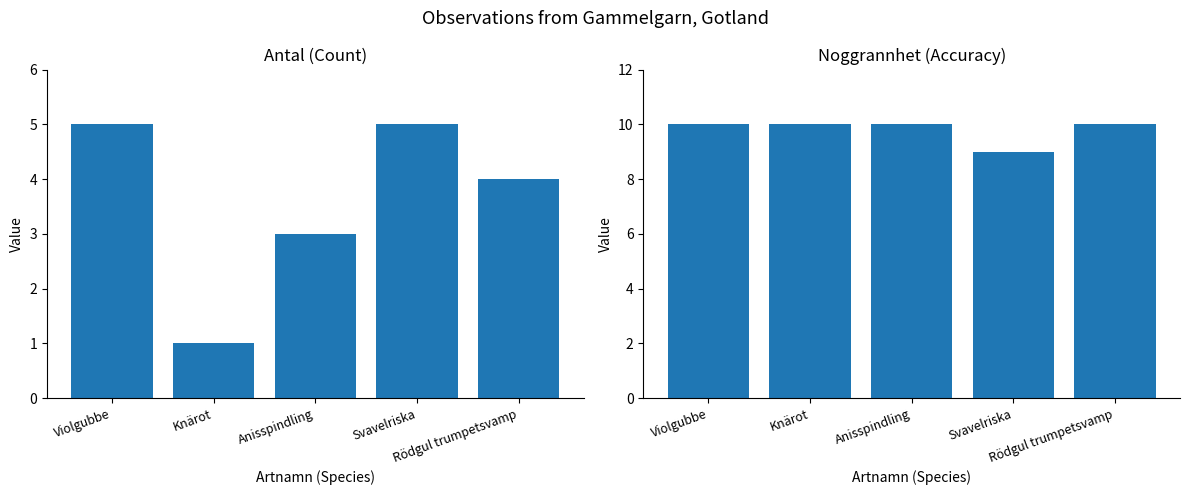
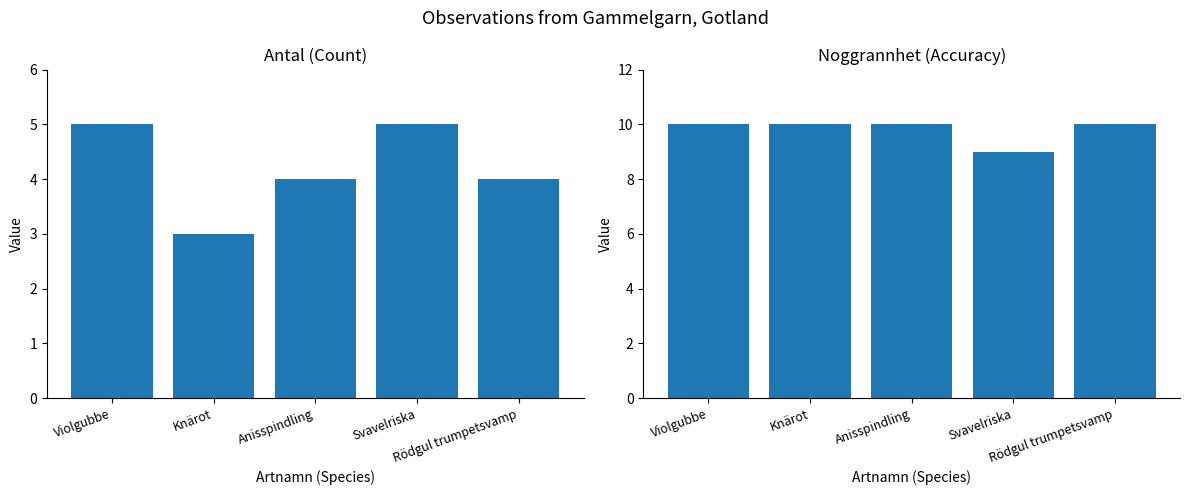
Antal (Count), Knärot: 1 -> 3
Antal (Count), Anisspindling: 3 -> 4
